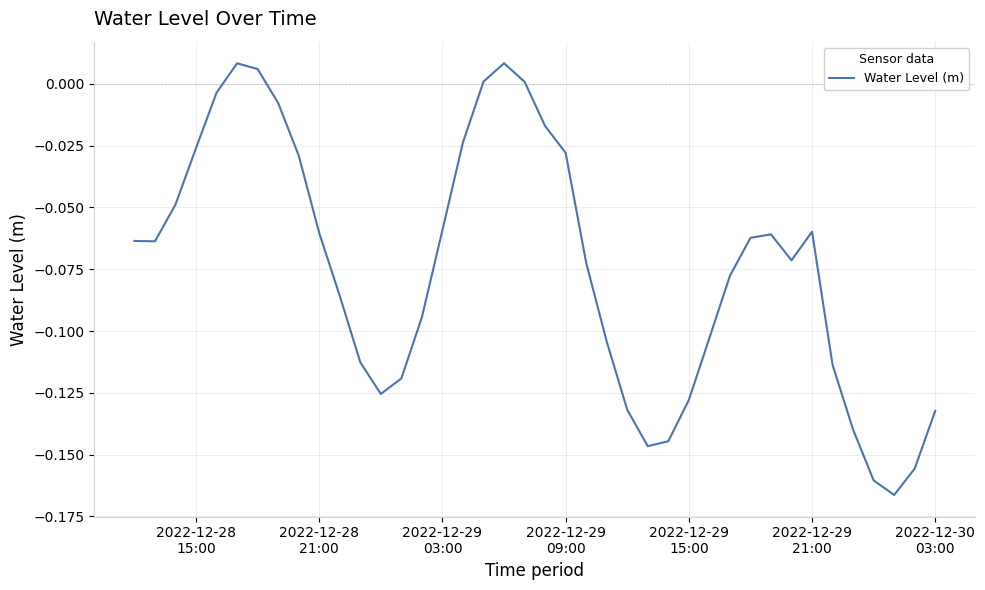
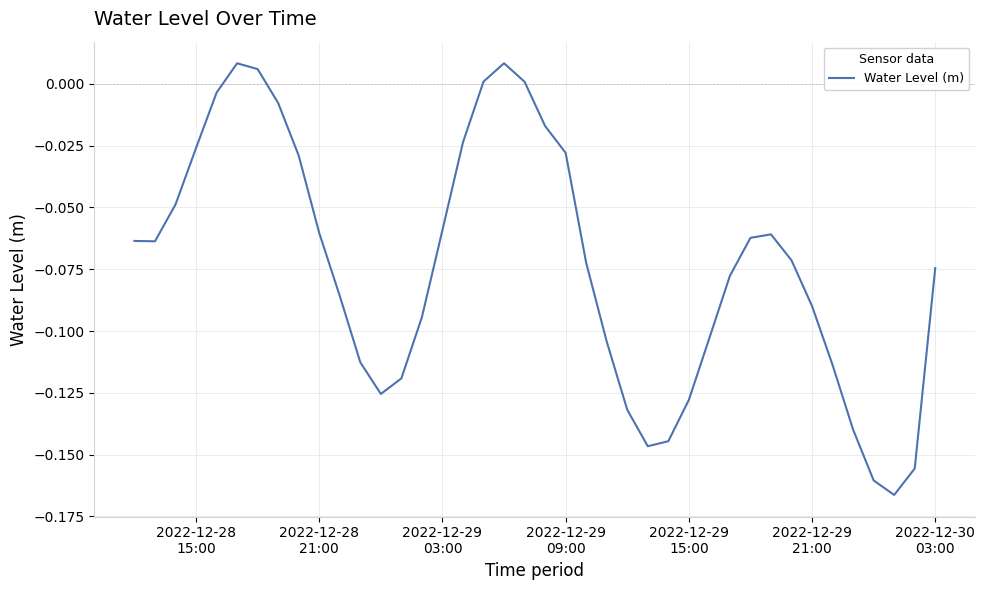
2022-12-29 21:00: -0.060 -> -0.090
2022-12-30 03:00: -0.132 -> -0.075
